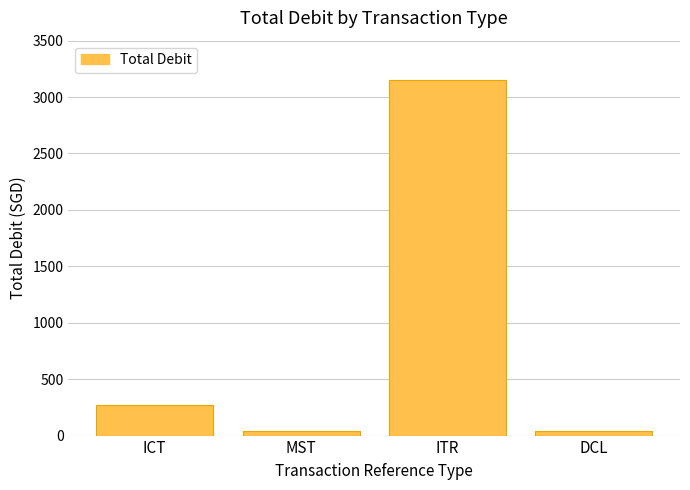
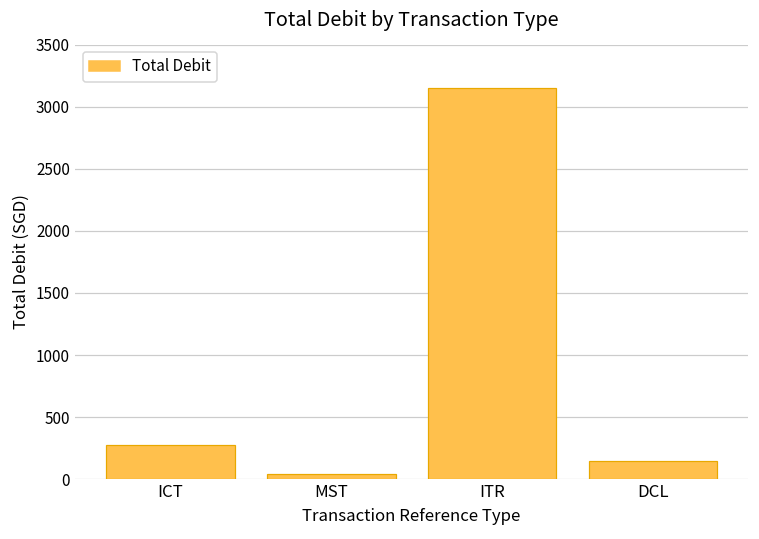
DCL: 40 -> 150
